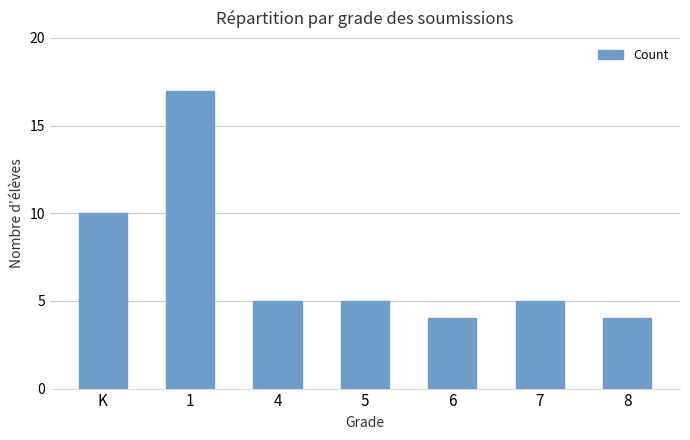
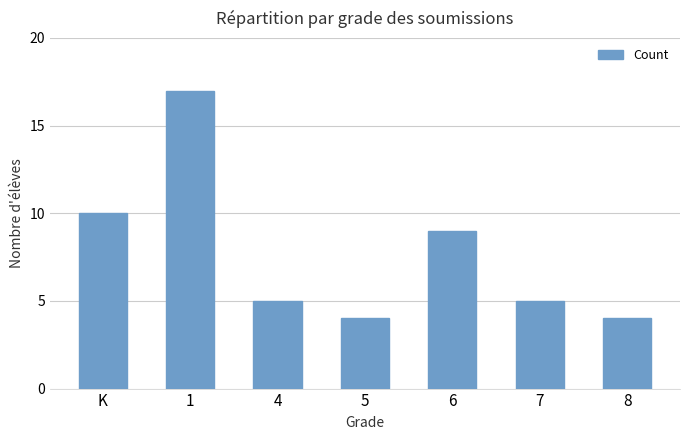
5: 5 -> 4
6: 4 -> 9
